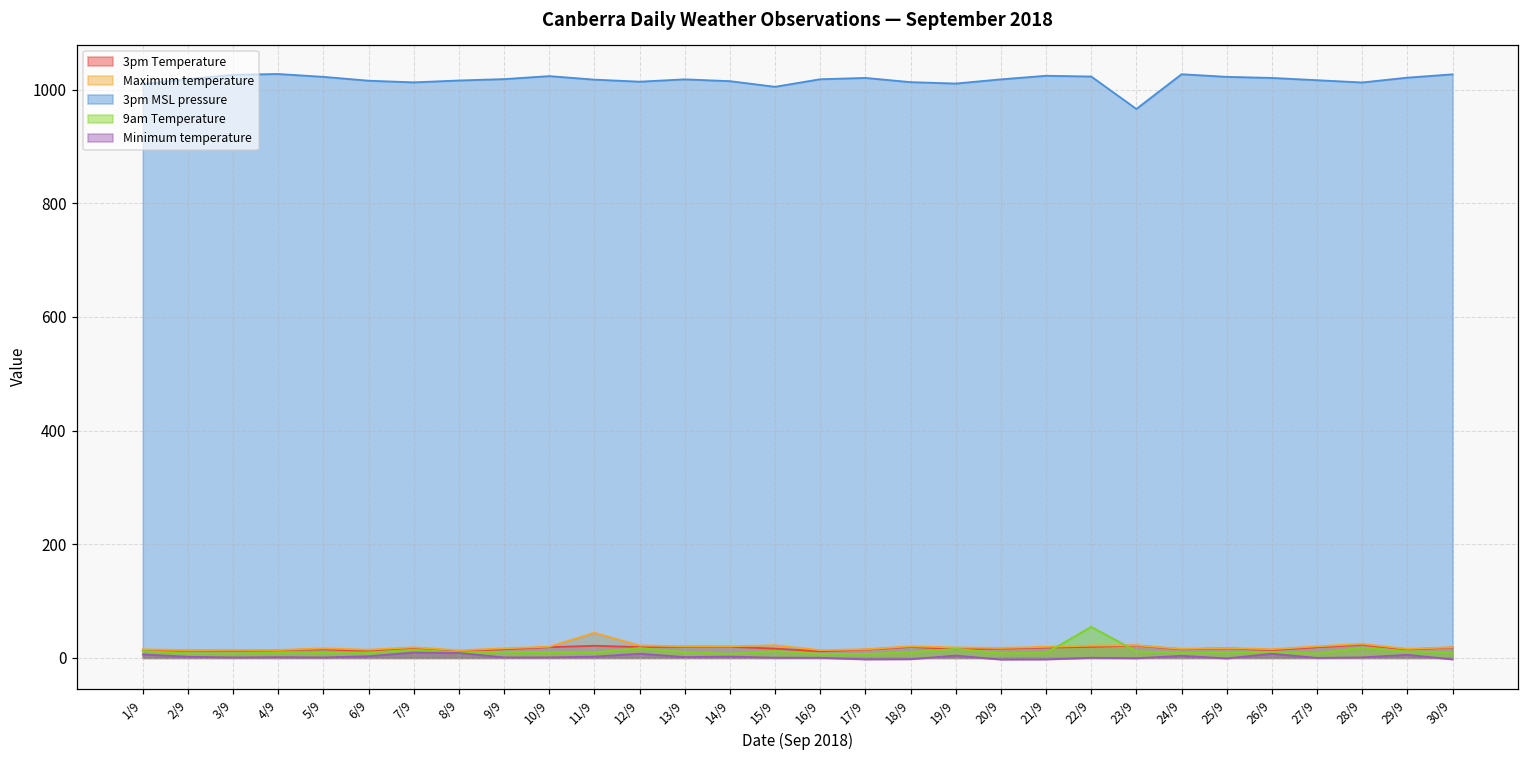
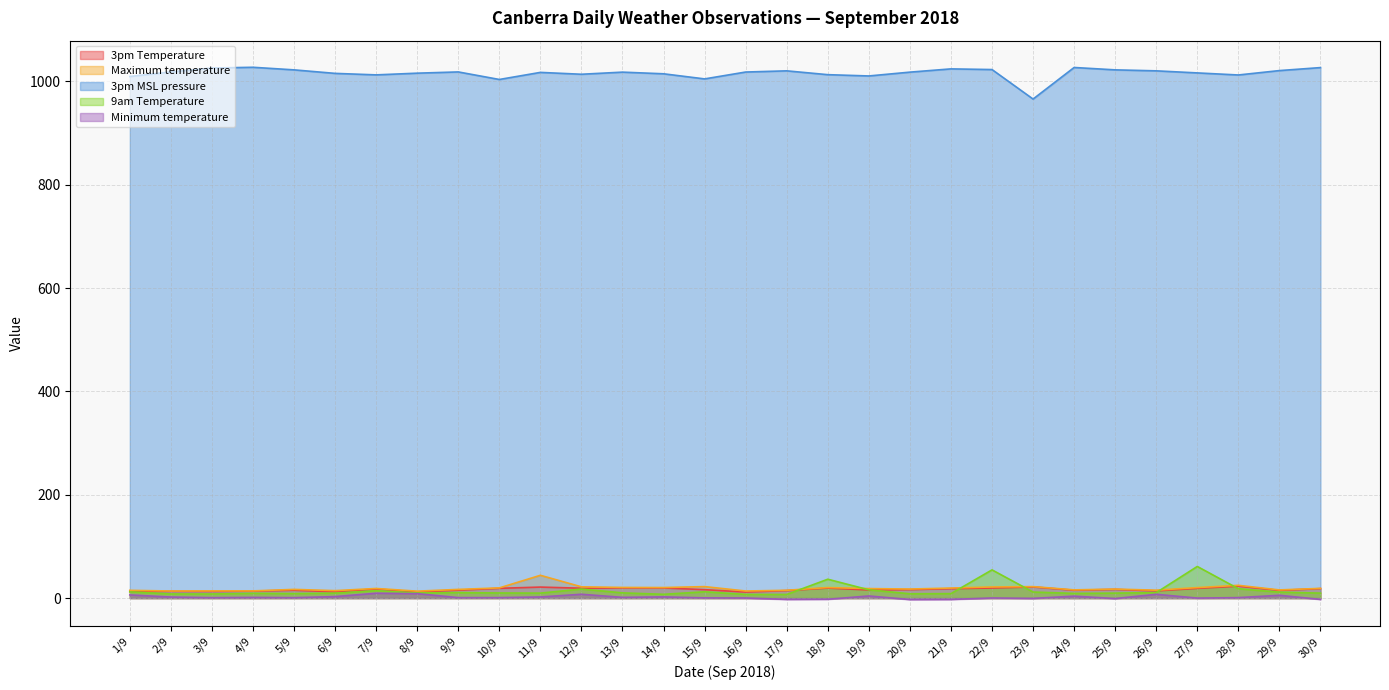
3pm MSL pressure, 10/9: 1020 -> 1000
9am Temperature, 18/9: 10 -> 40
9am Temperature, 27/9: 10 -> 60
